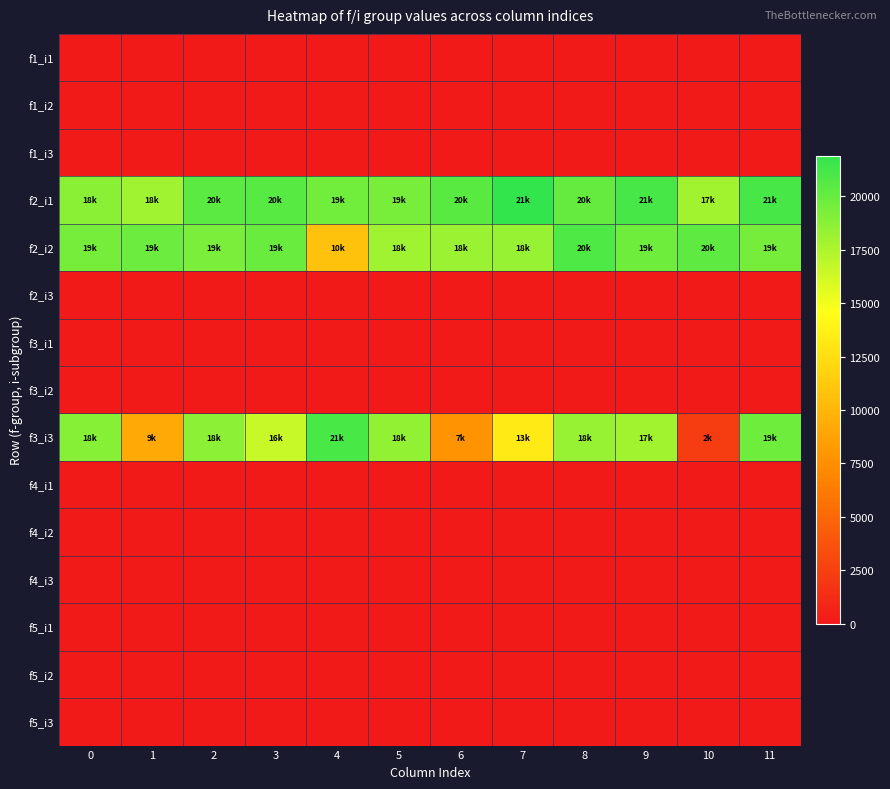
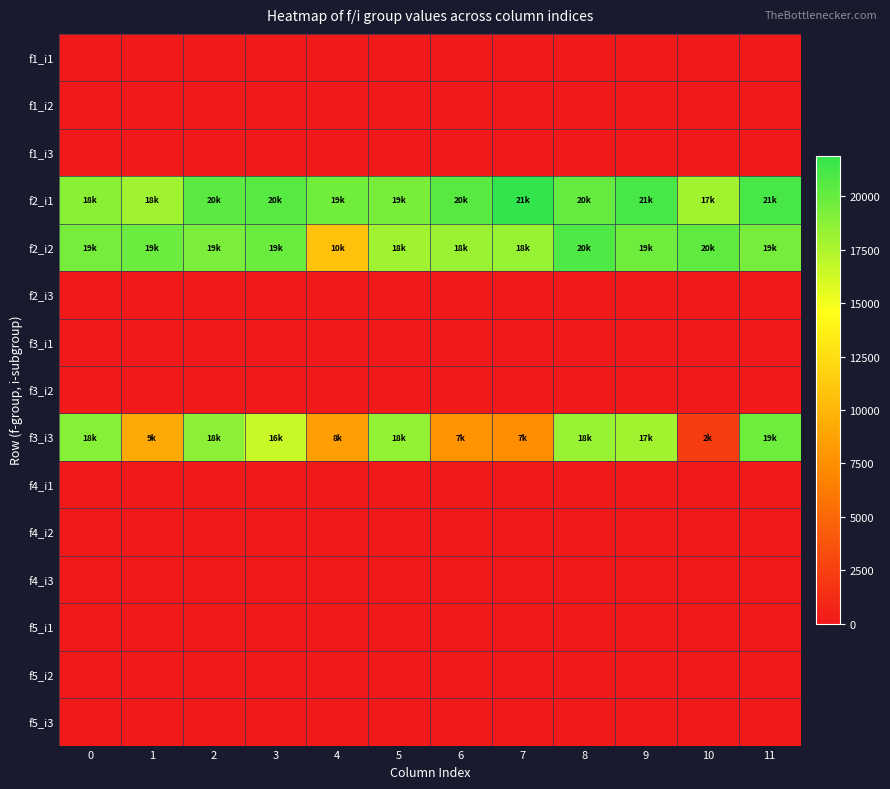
f3_i3, 4: 21k -> 8k
f3_i3, 7: 13k -> 7k
